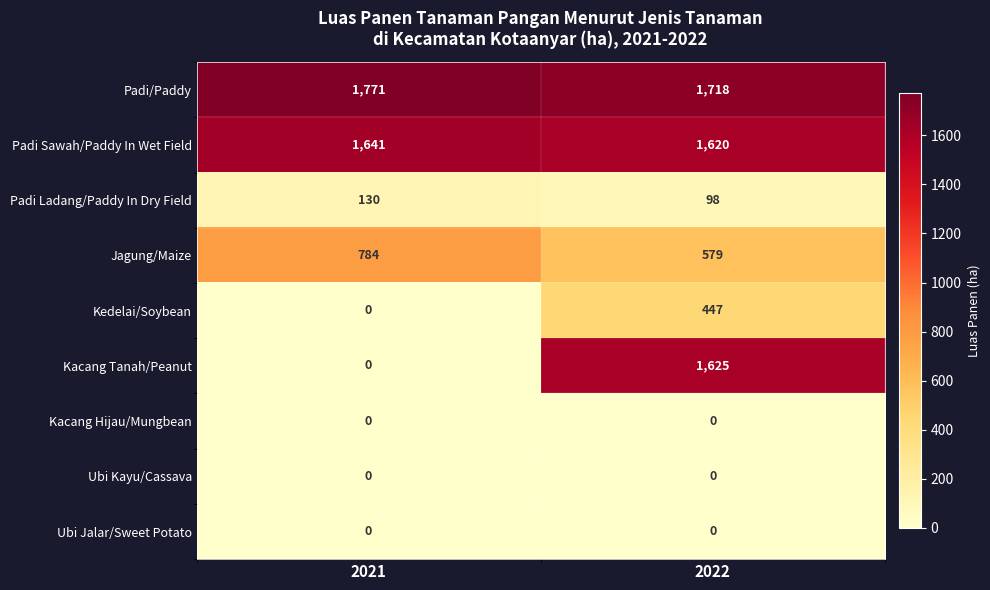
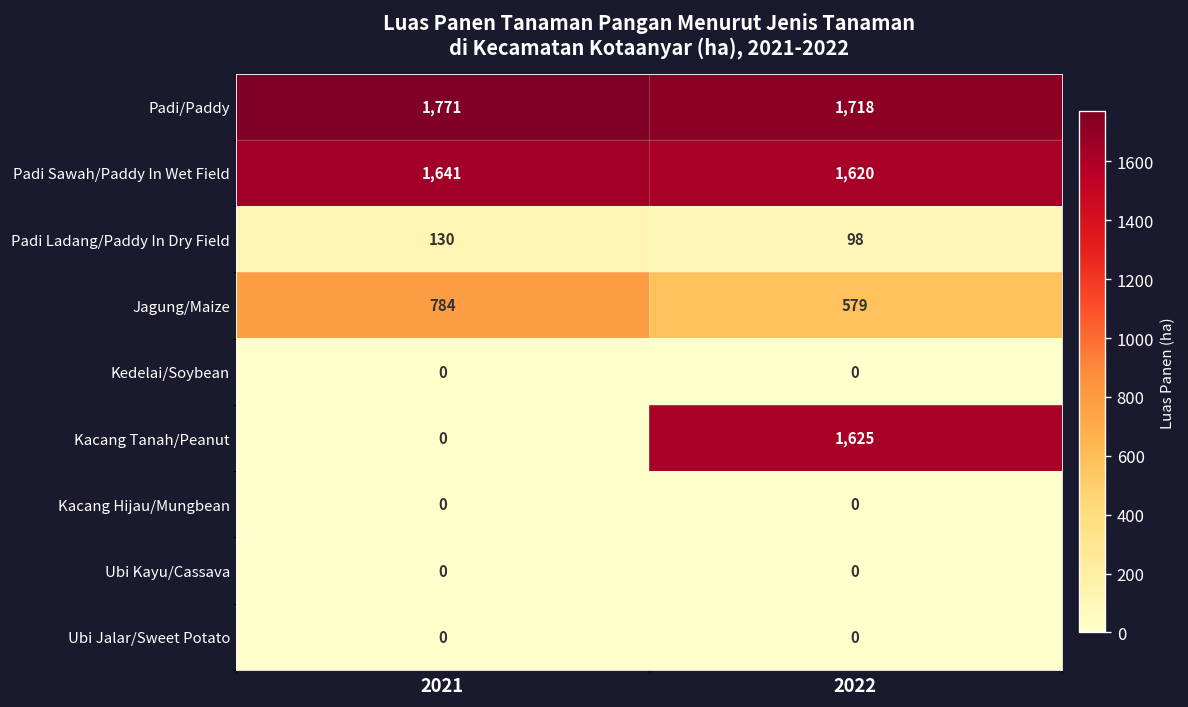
Kedelai/Soybean, 2022: 447 -> 0
